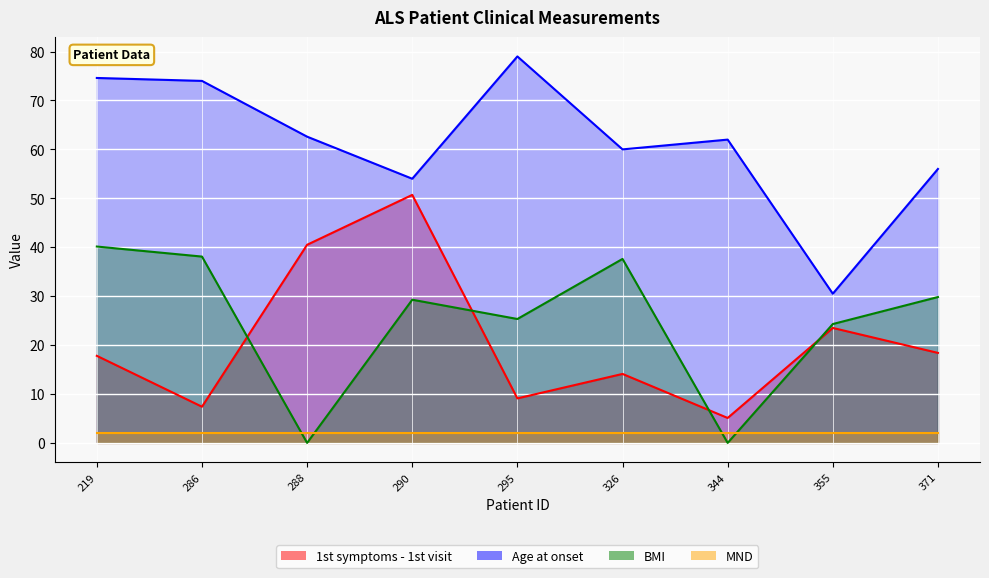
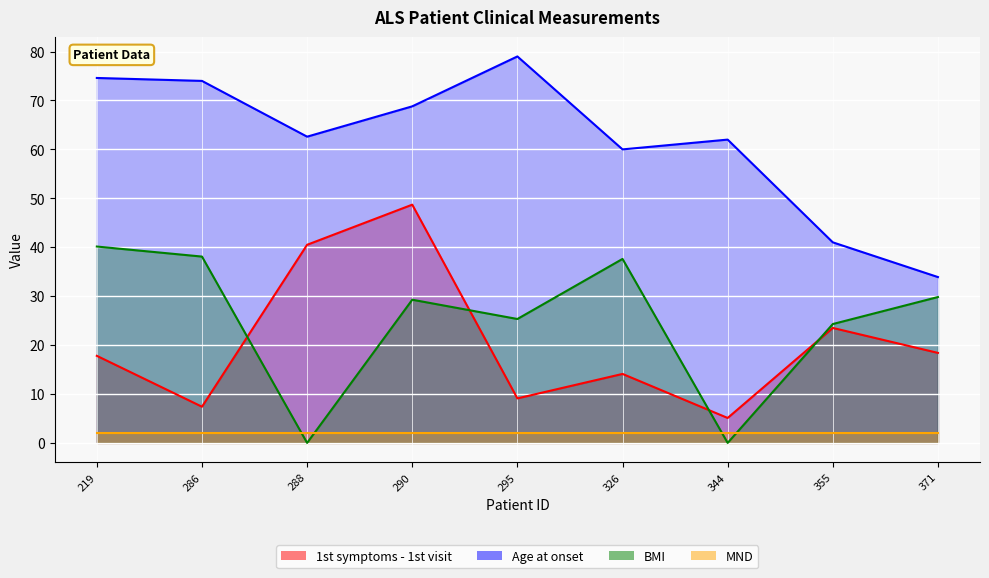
1st symptoms - 1st visit, 290: 51 -> 49
Age at onset, 290: 54 -> 69
Age at onset, 355: 31 -> 41
Age at onset, 371: 56 -> 34
